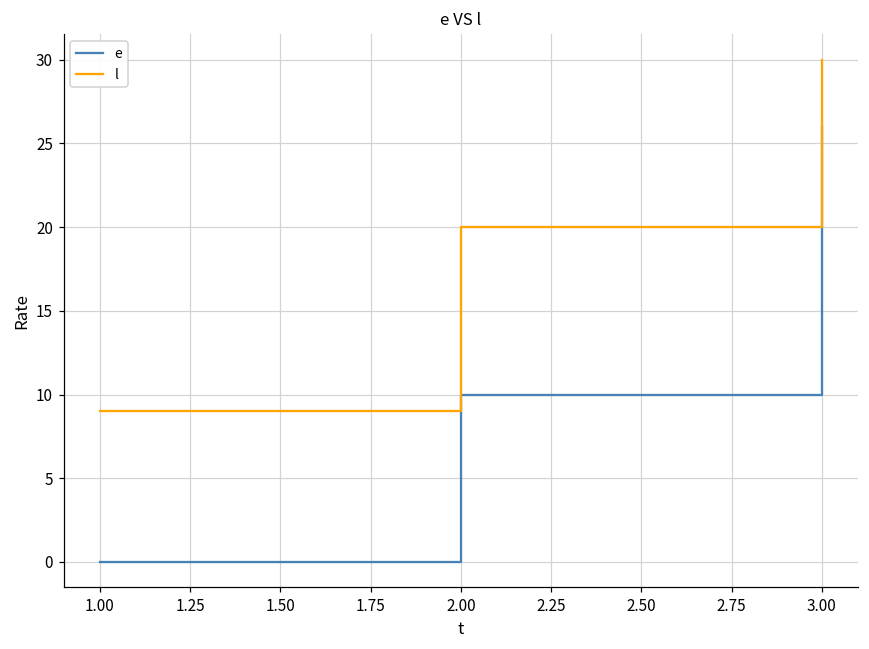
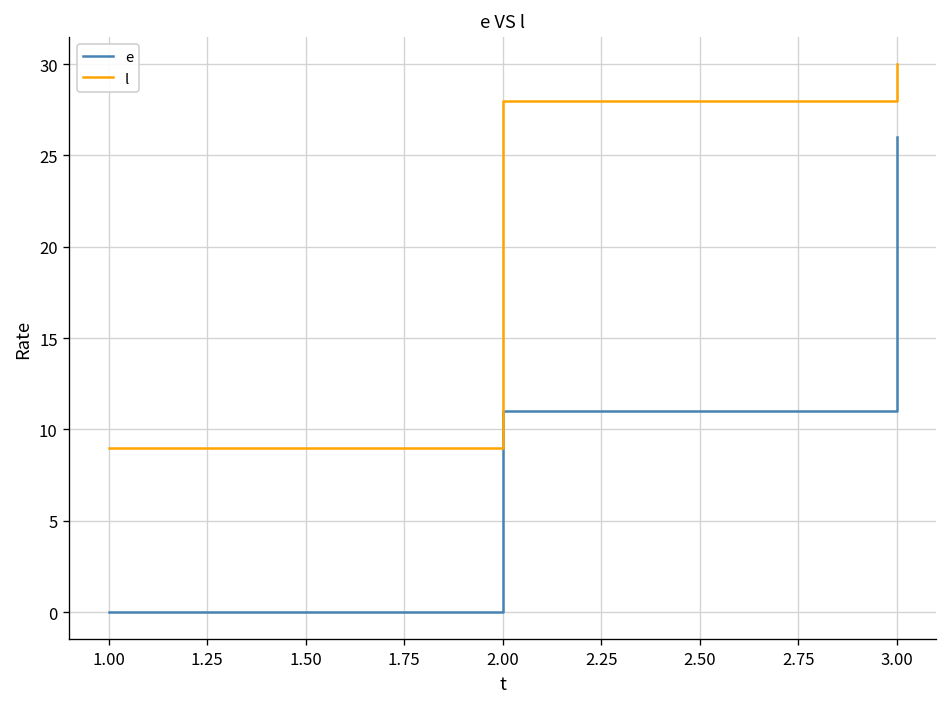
e, 2.00: 10 -> 11
l, 2.00: 20 -> 28
